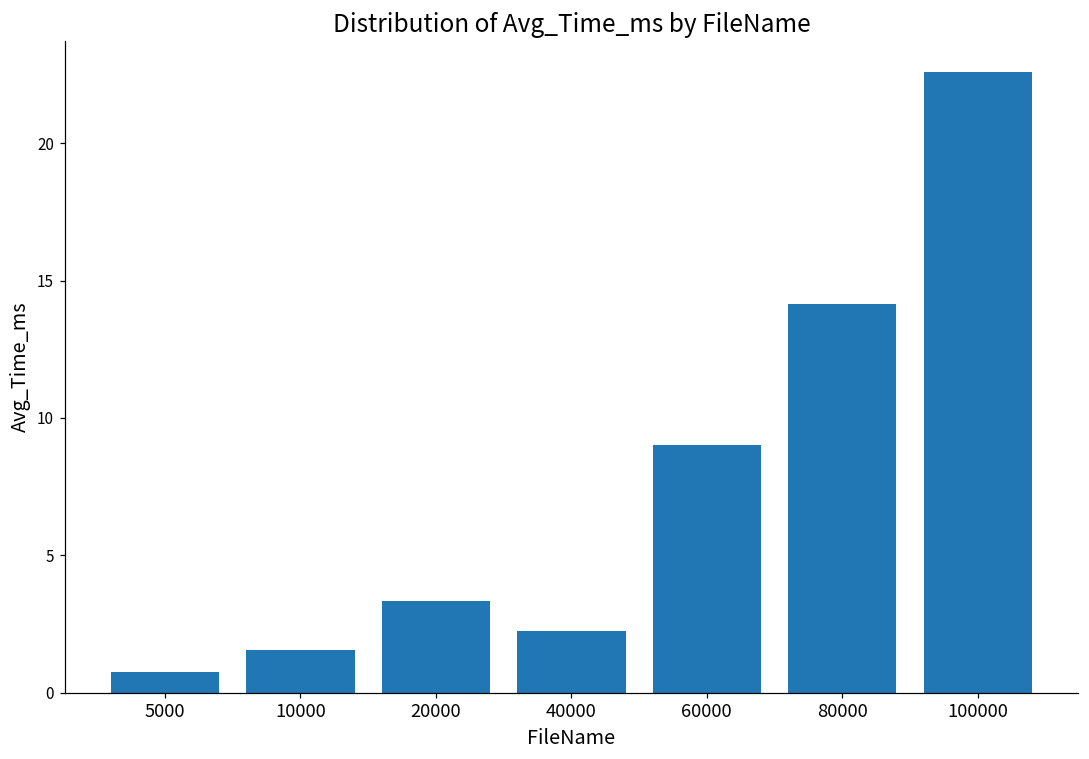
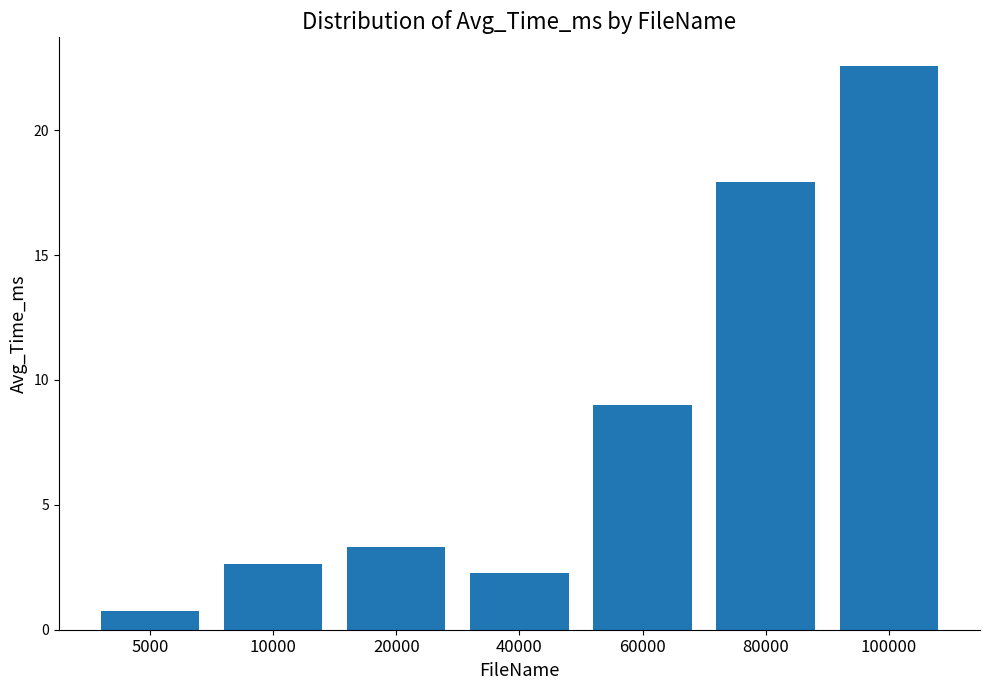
10000: 1.6 -> 2.6
80000: 14.1 -> 17.9
